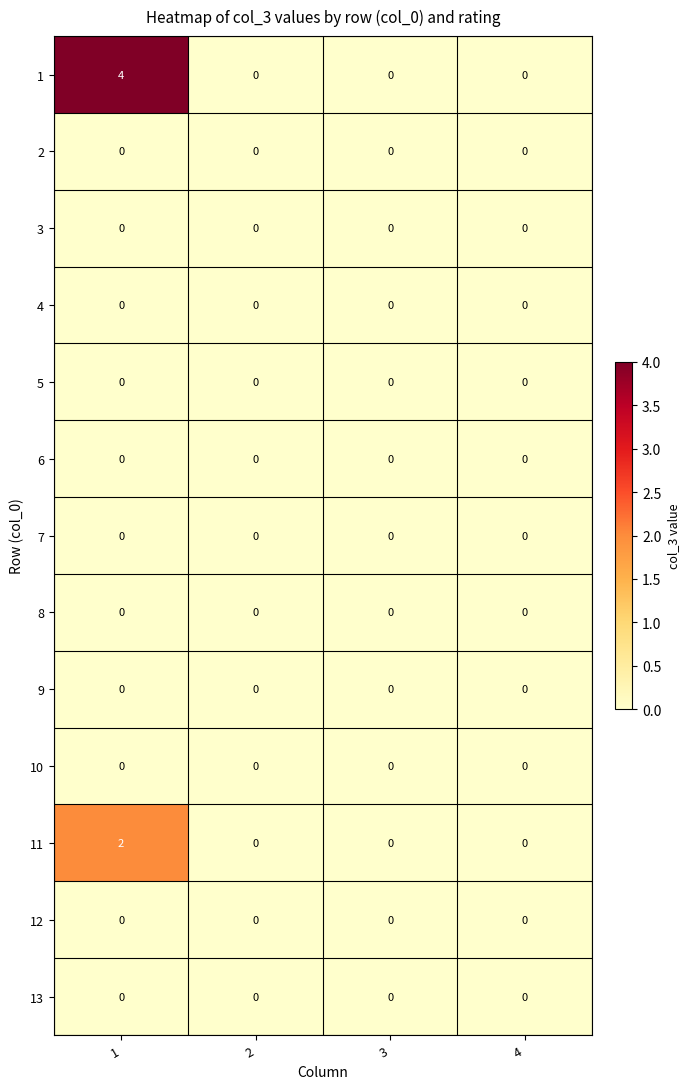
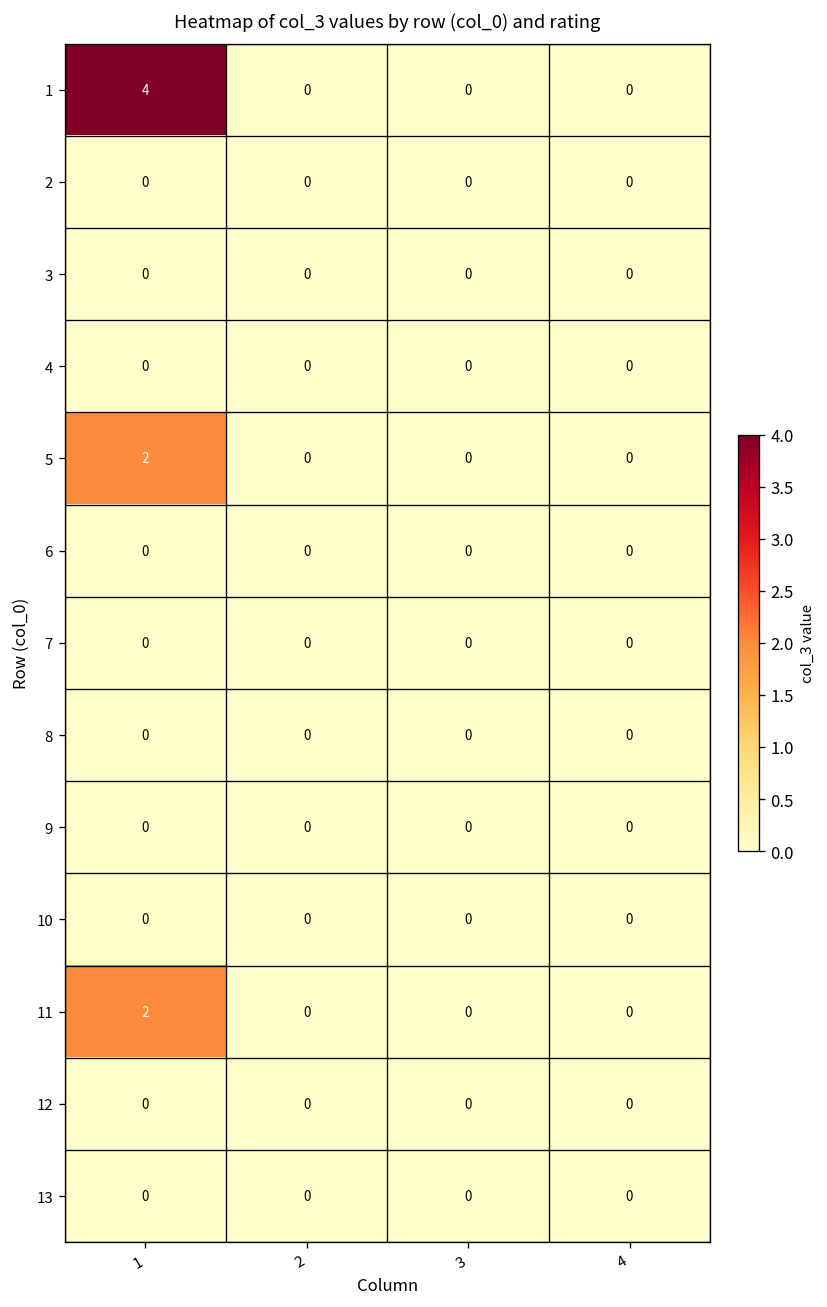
5, 1: 0 -> 2
